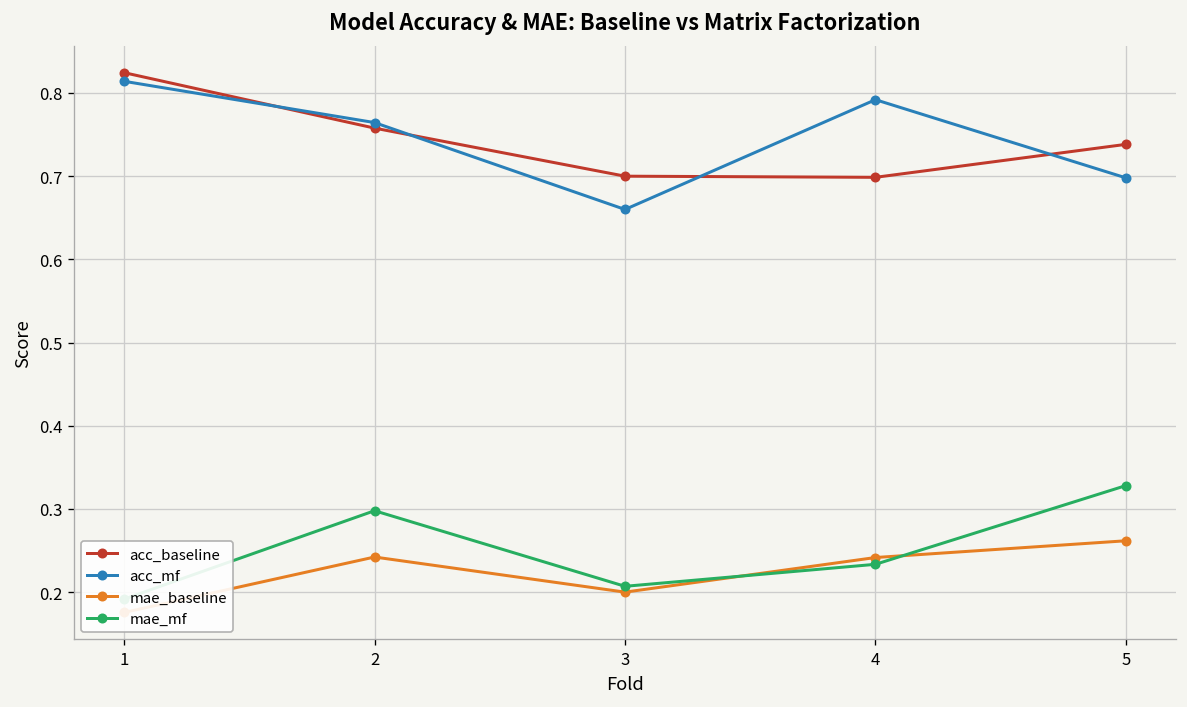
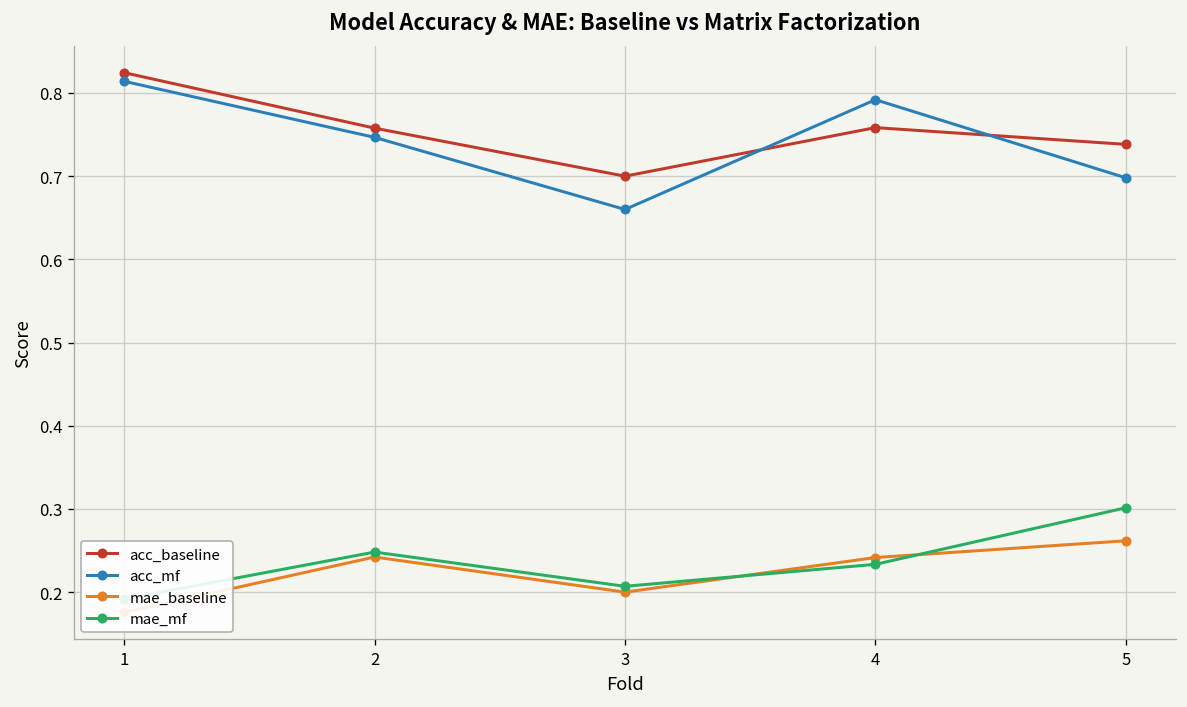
acc_mf, 2: 0.76 -> 0.75
mae_mf, 2: 0.30 -> 0.25
acc_baseline, 4: 0.70 -> 0.76
mae_mf, 5: 0.33 -> 0.30
